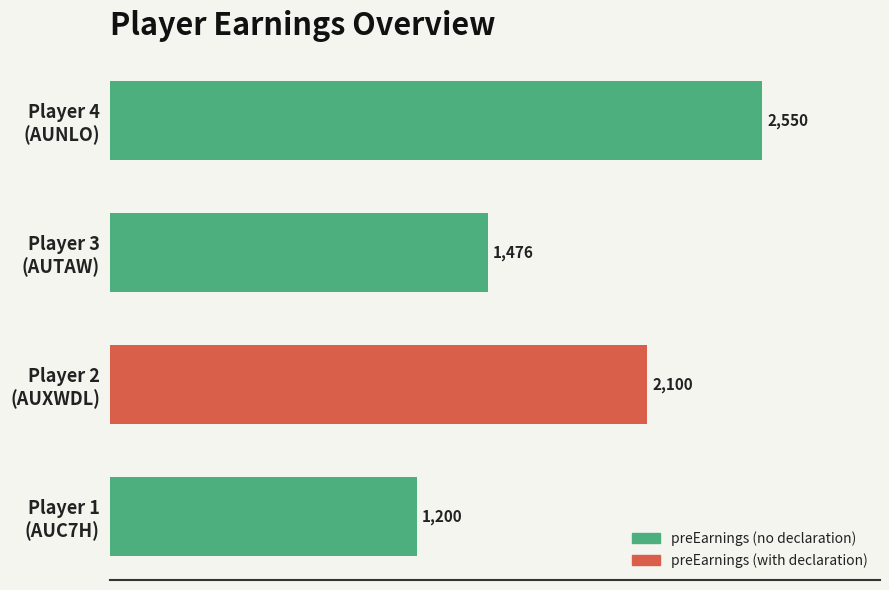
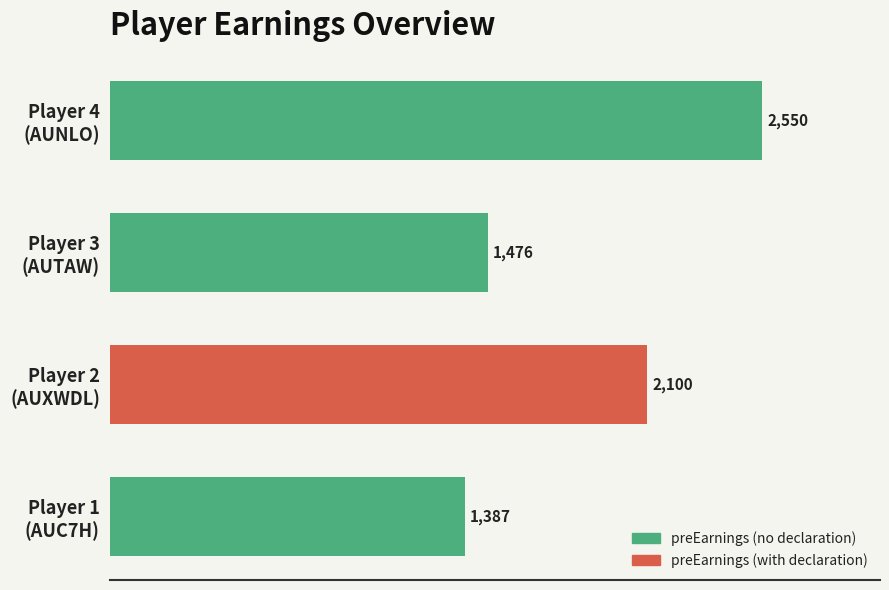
Player 1 (AUC7H): 1,200 -> 1,387
